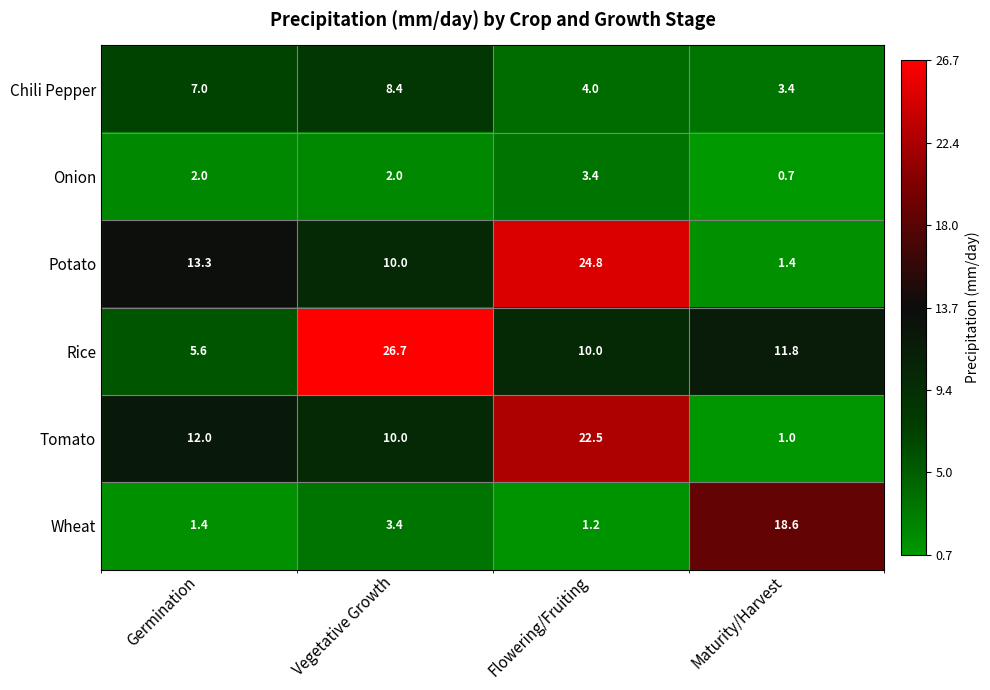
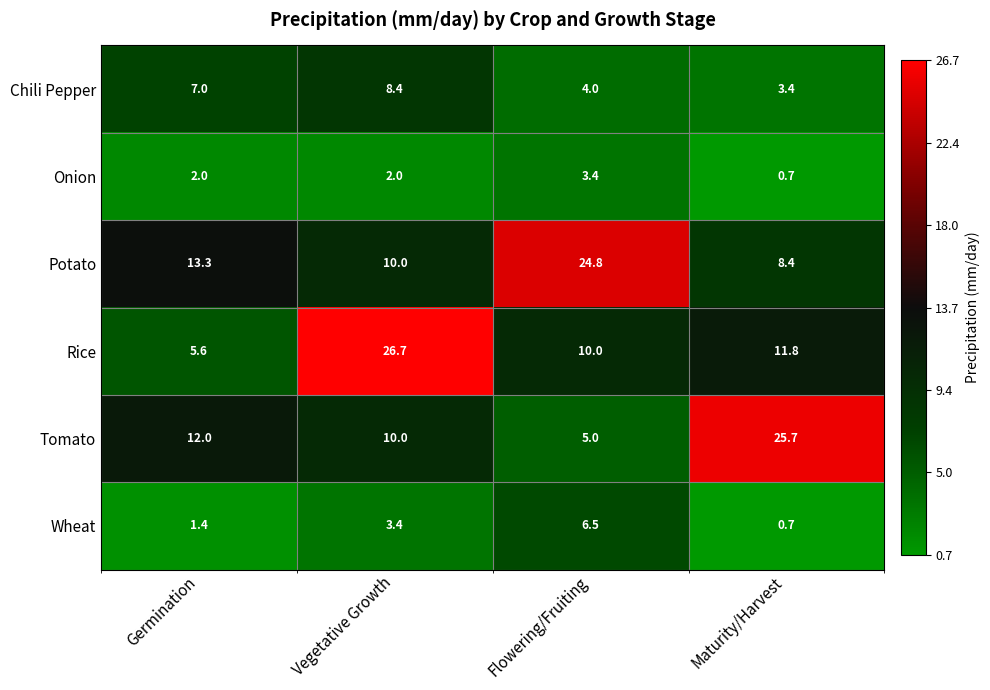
Potato, Maturity/Harvest: 1.4 -> 8.4
Tomato, Flowering/Fruiting: 22.5 -> 5.0
Tomato, Maturity/Harvest: 1.0 -> 25.7
Wheat, Flowering/Fruiting: 1.2 -> 6.5
Wheat, Maturity/Harvest: 18.6 -> 0.7
